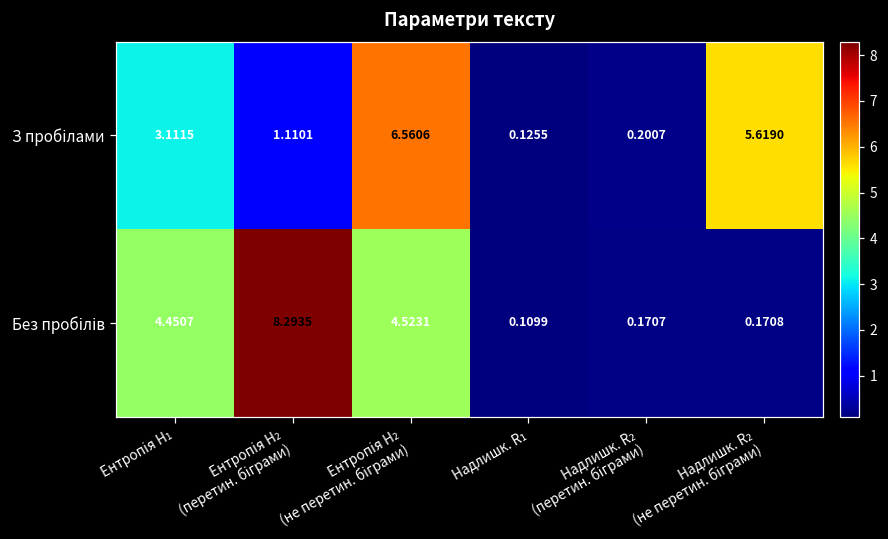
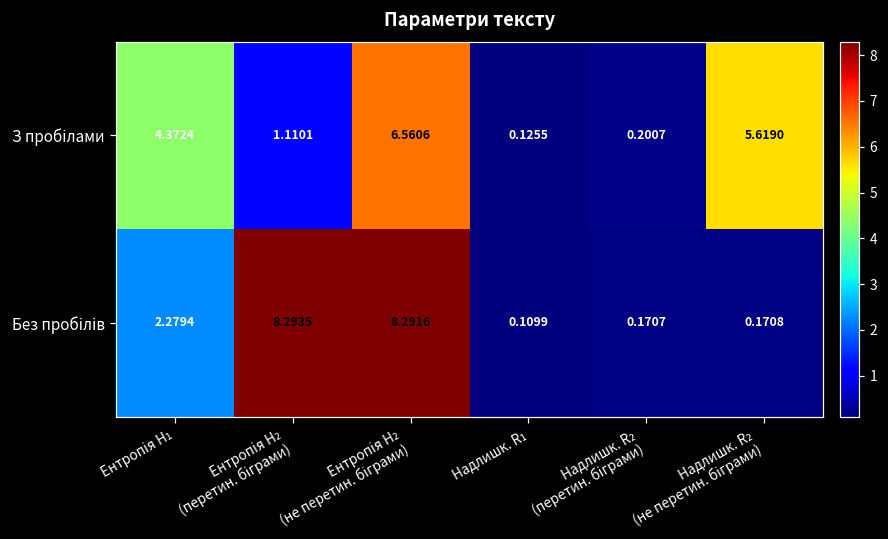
З пробілами, Ентропія H₁: 3.1115 -> 4.3724
Без пробілів, Ентропія H₁: 4.4507 -> 2.2794
Без пробілів, Ентропія H₂ (не перетин. біграми): 4.5231 -> 8.2916
